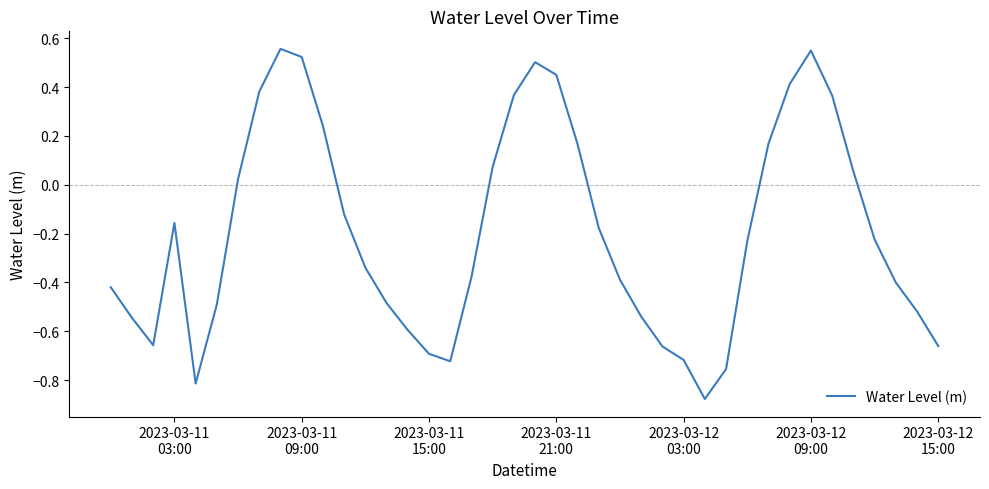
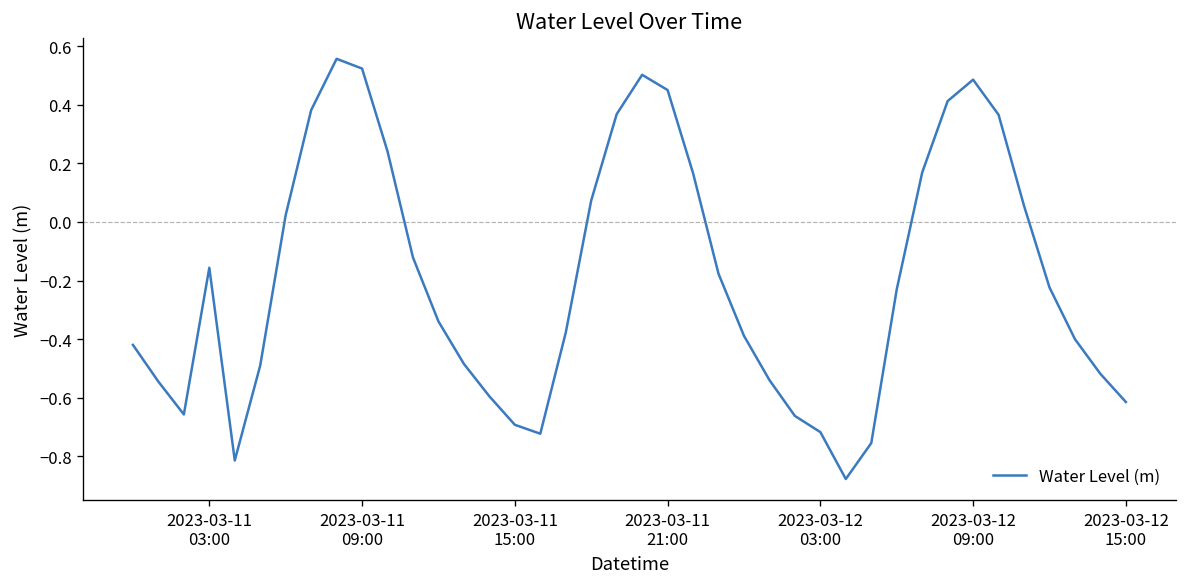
2023-03-12 09:00: 0.55 -> 0.49
2023-03-12 15:00: -0.66 -> -0.61
